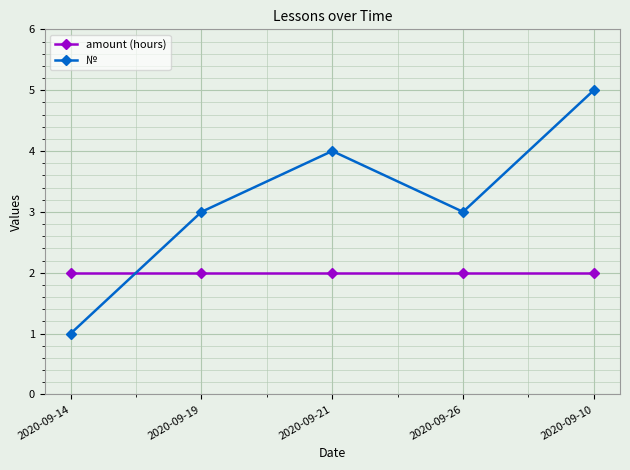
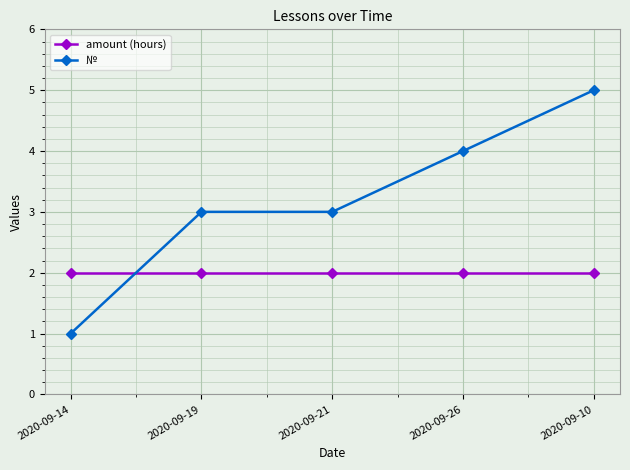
№, 2020-09-21: 4 -> 3
№, 2020-09-26: 3 -> 4
